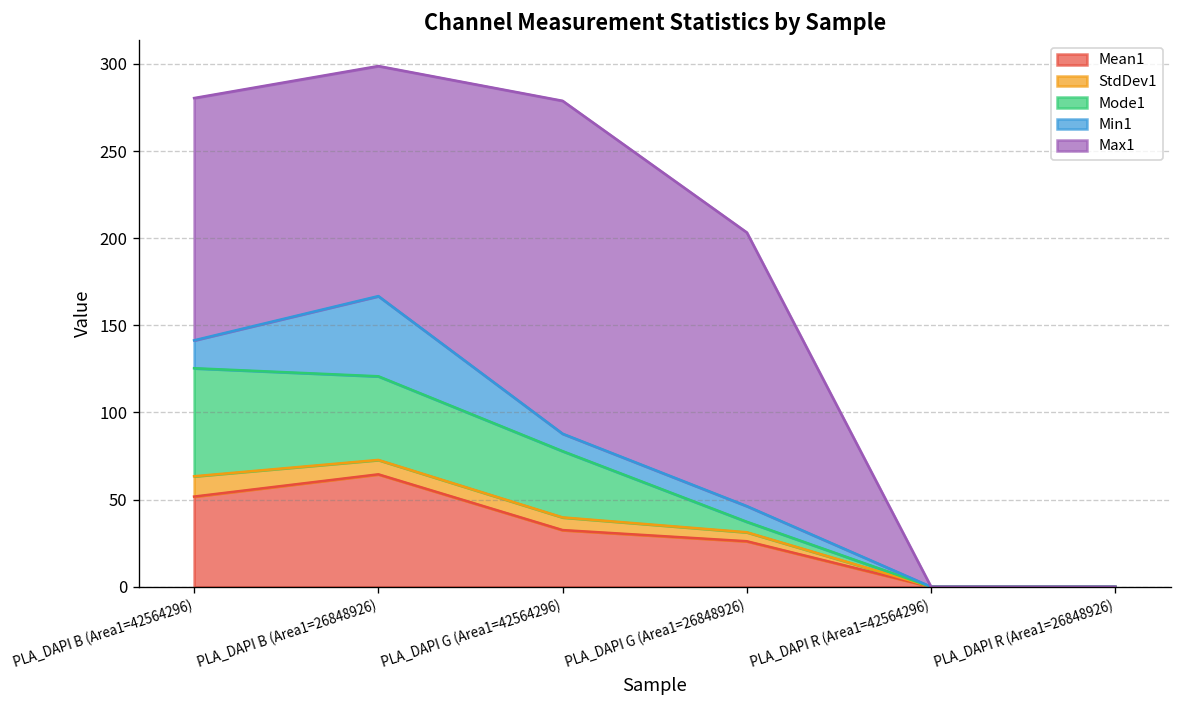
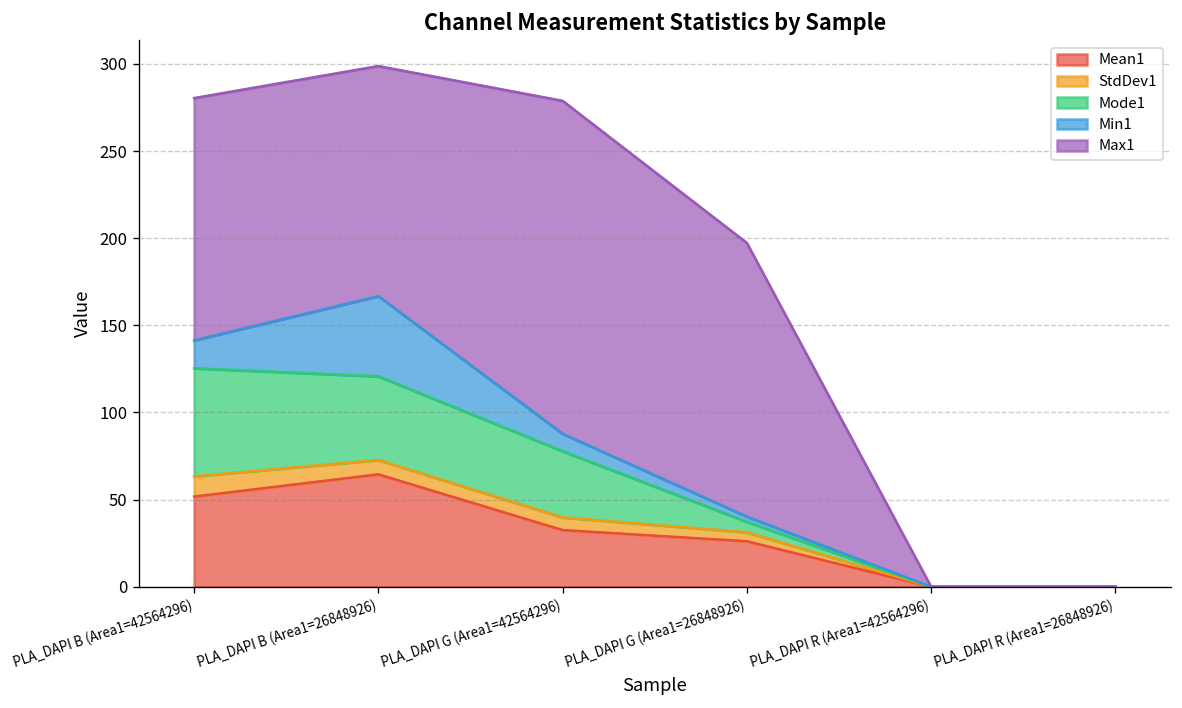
Min1, PLA_DAPI G (Area1=26848926): 9 -> 3
